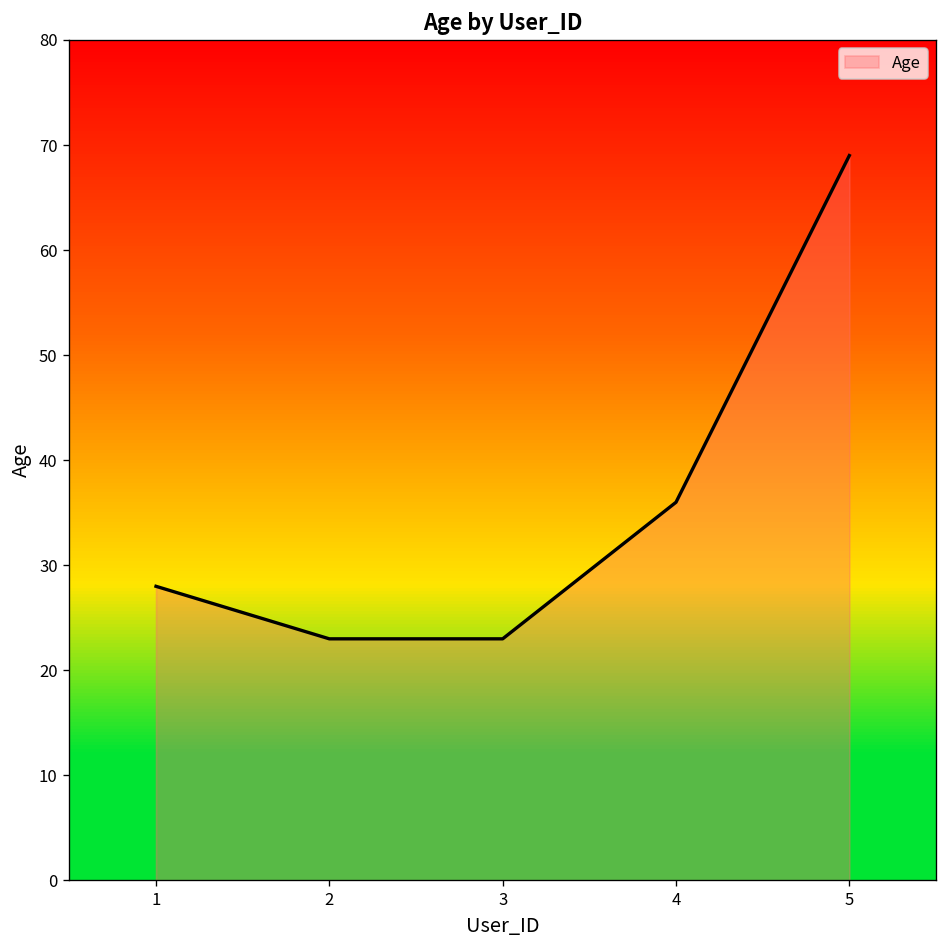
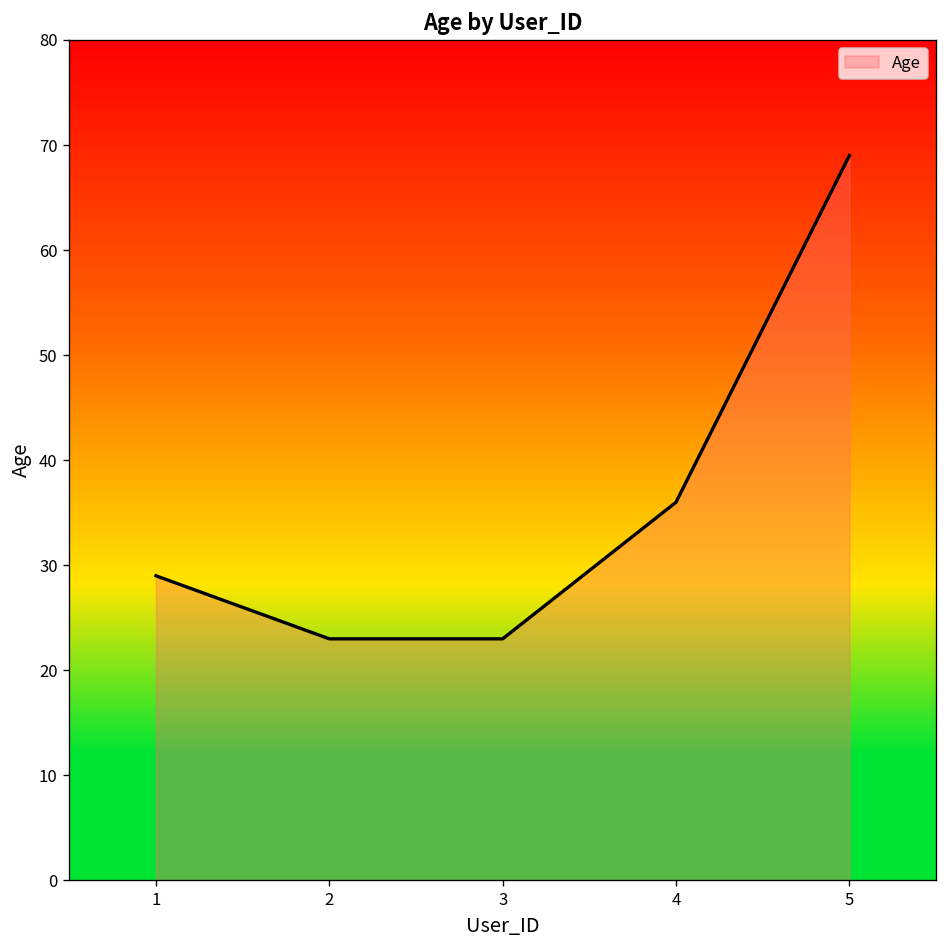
1: 28 -> 29
